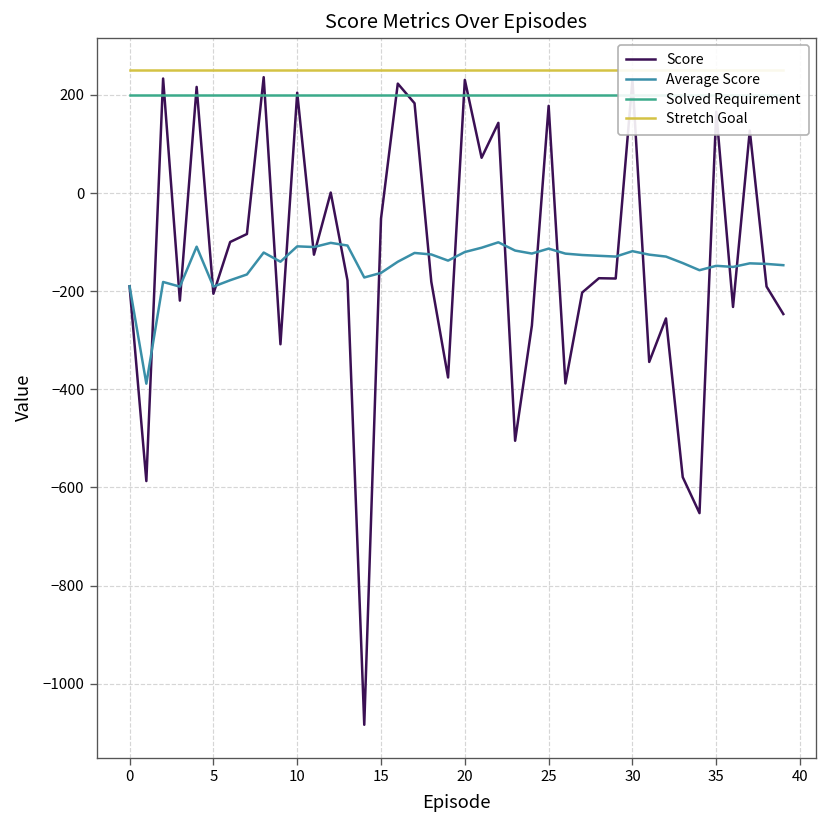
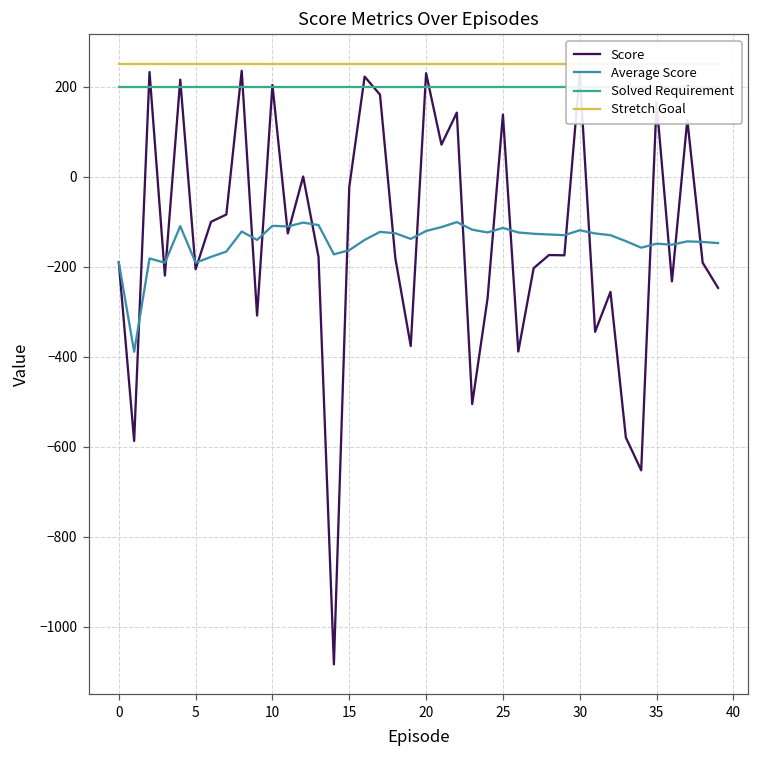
Score, 15: -50 -> -20
Score, 25: 180 -> 140
